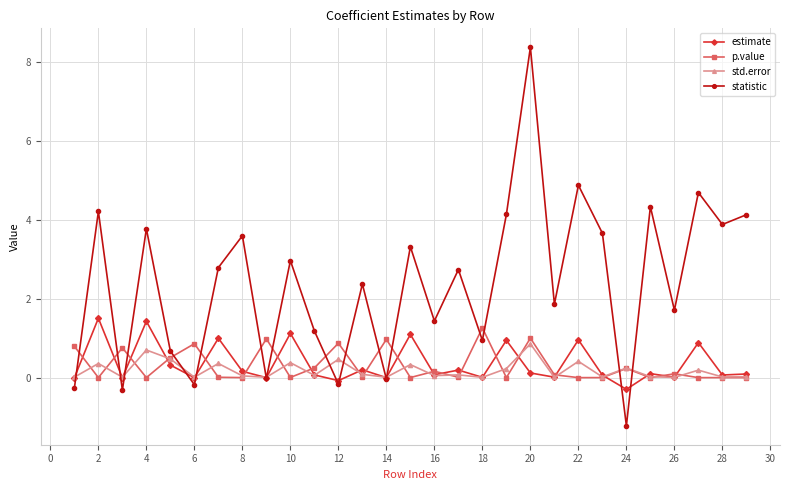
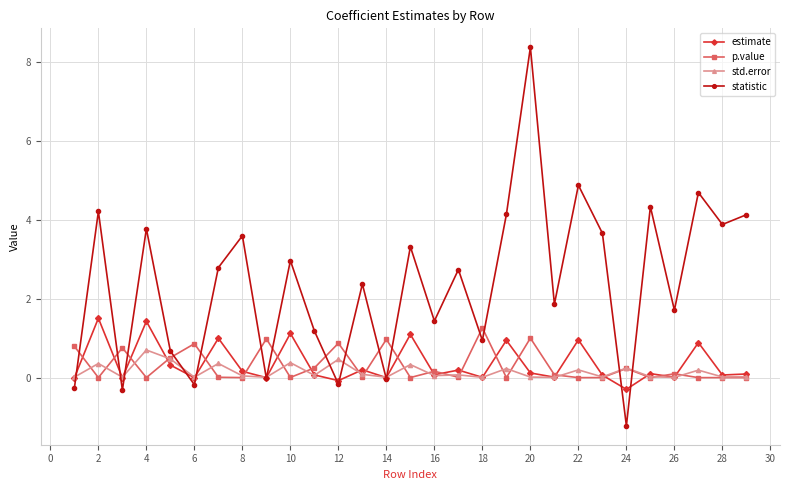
std.error, 20: 0.9 -> 0.0
std.error, 22: 0.4 -> 0.2
